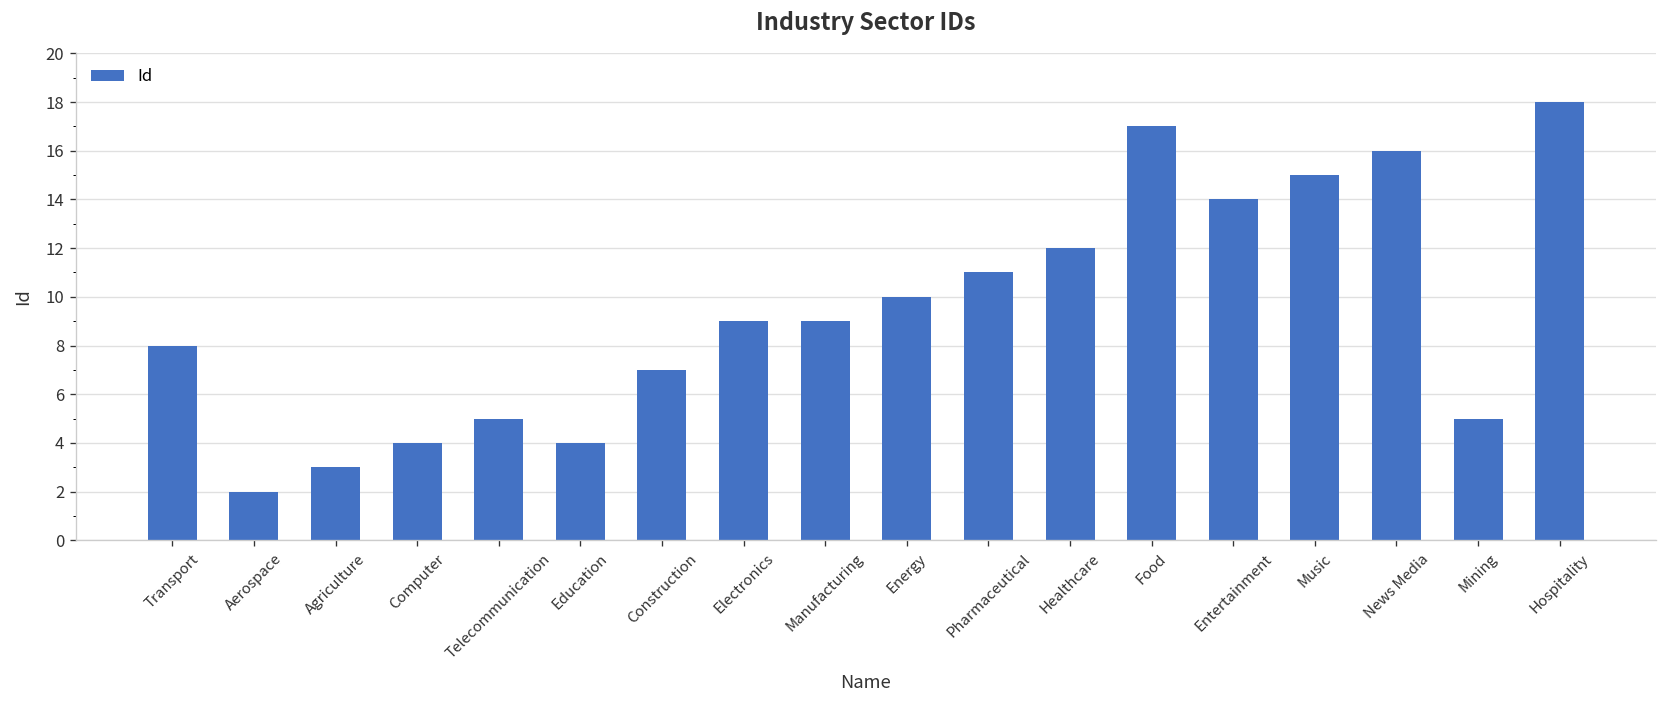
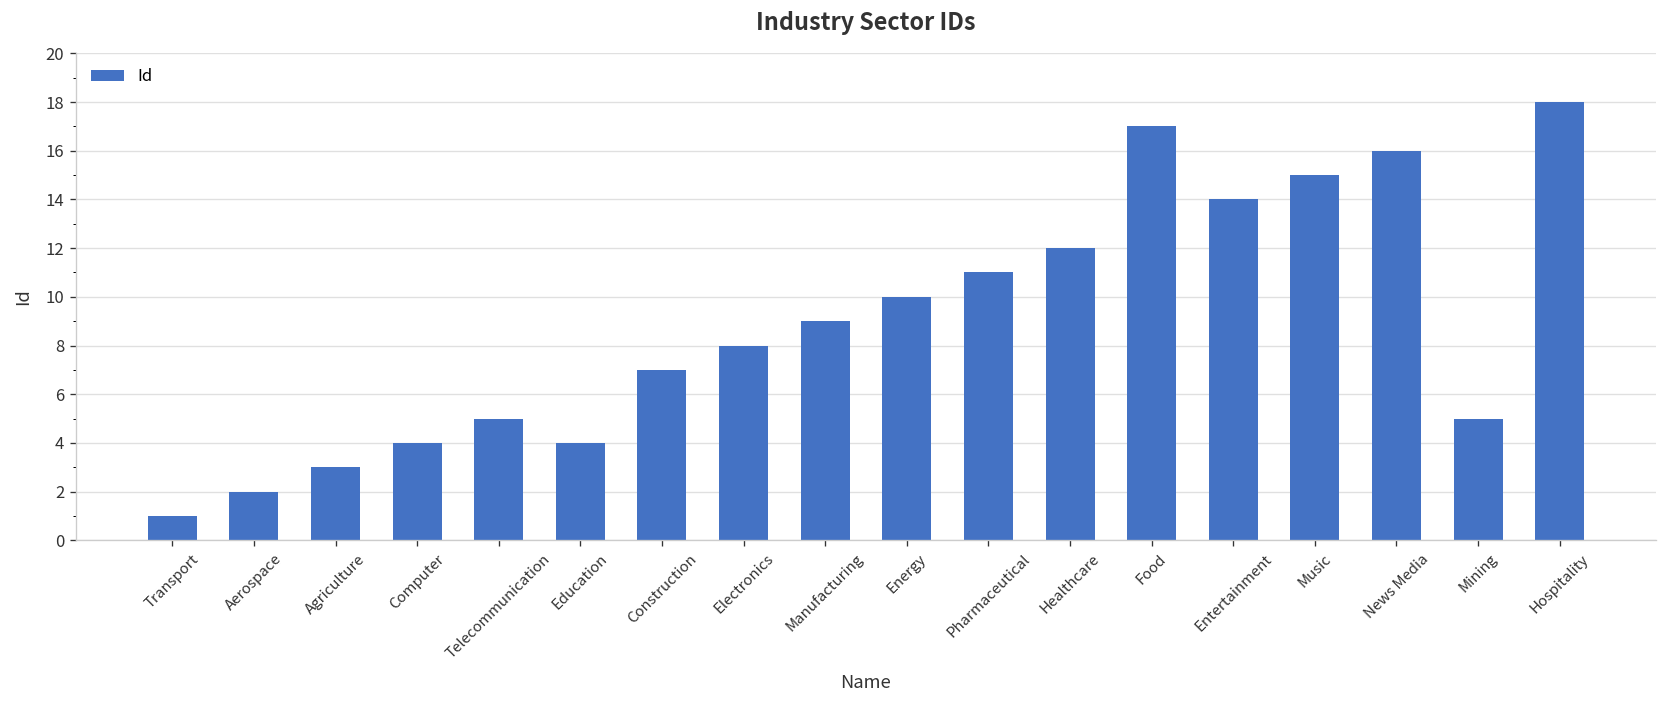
Transport: 8 -> 1
Electronics: 9 -> 8
